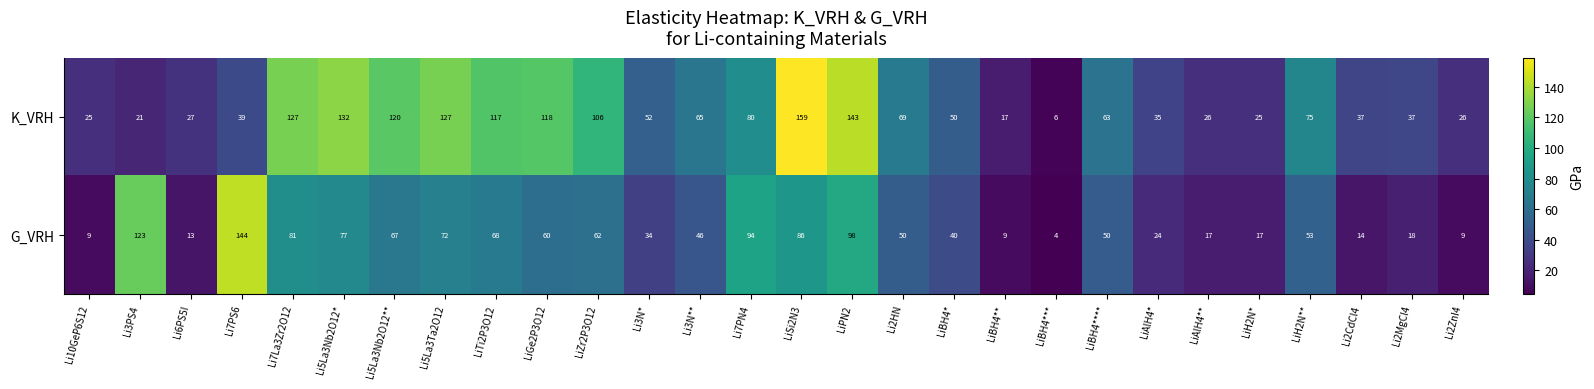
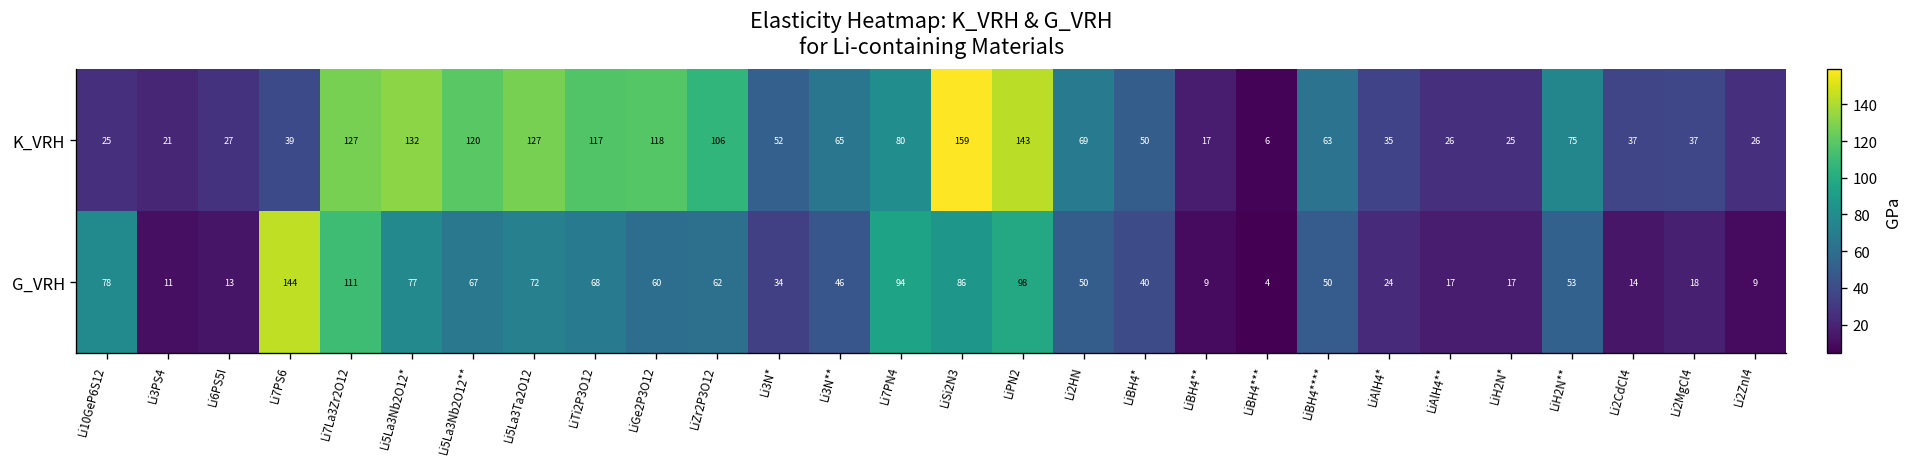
G_VRH, Li10GeP6S12: 9 -> 78
G_VRH, Li3PS4: 123 -> 11
G_VRH, Li7La3Zr2O12: 81 -> 111
